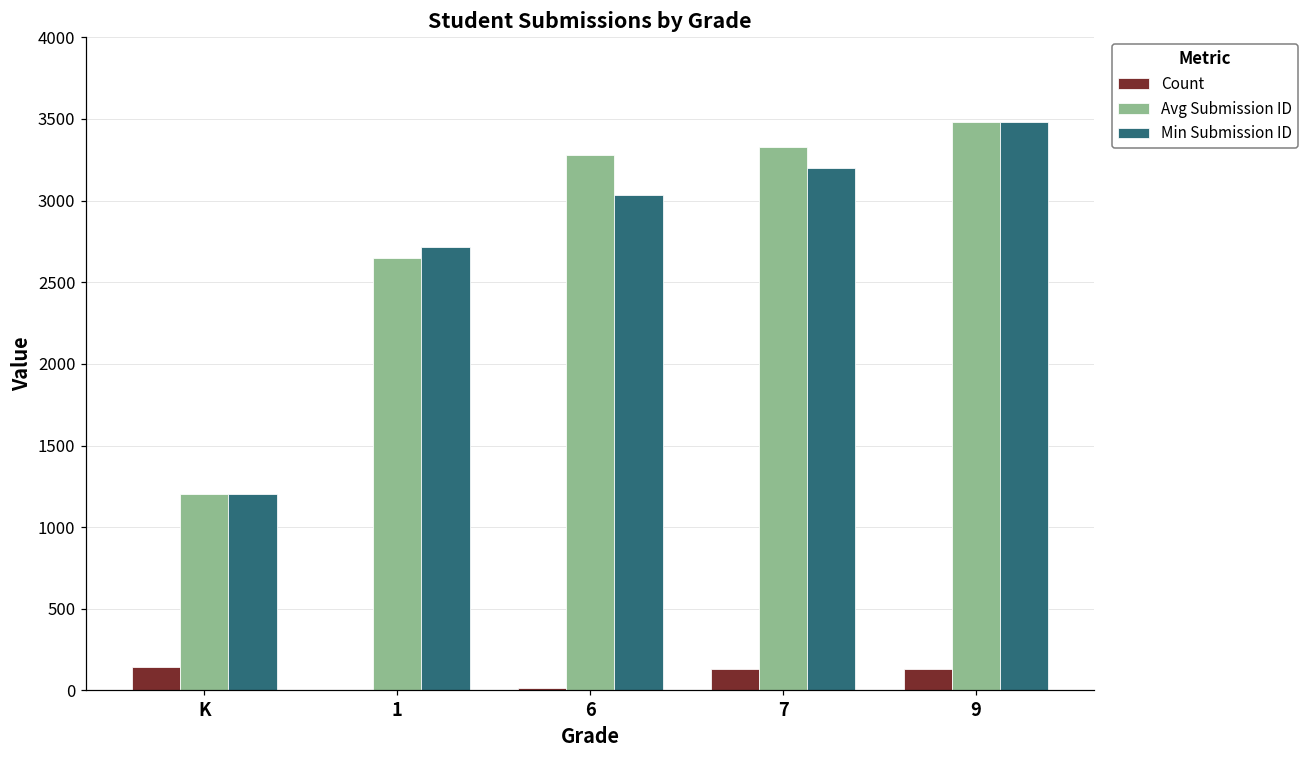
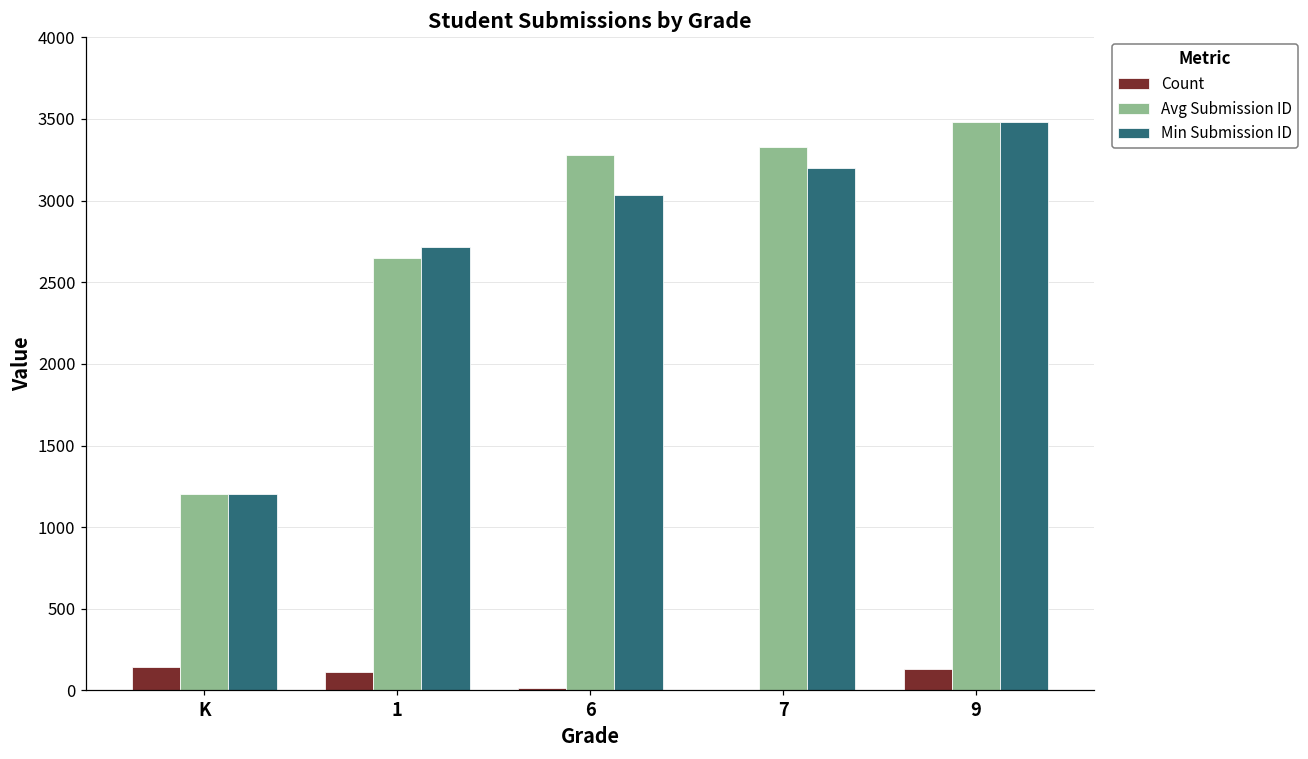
Count, 1: 0 -> 120
Count, 7: 130 -> 0
